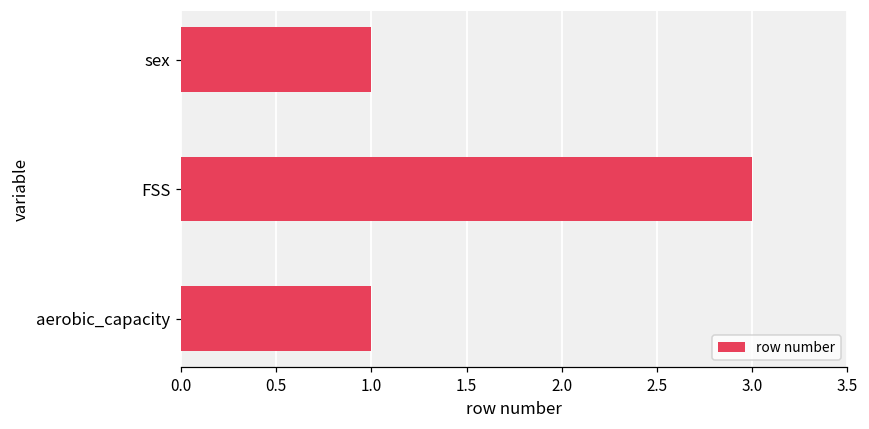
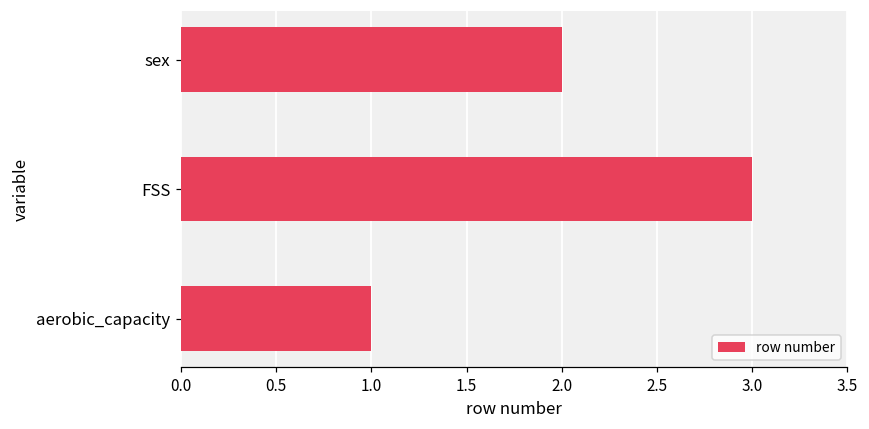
sex: 1 -> 2
